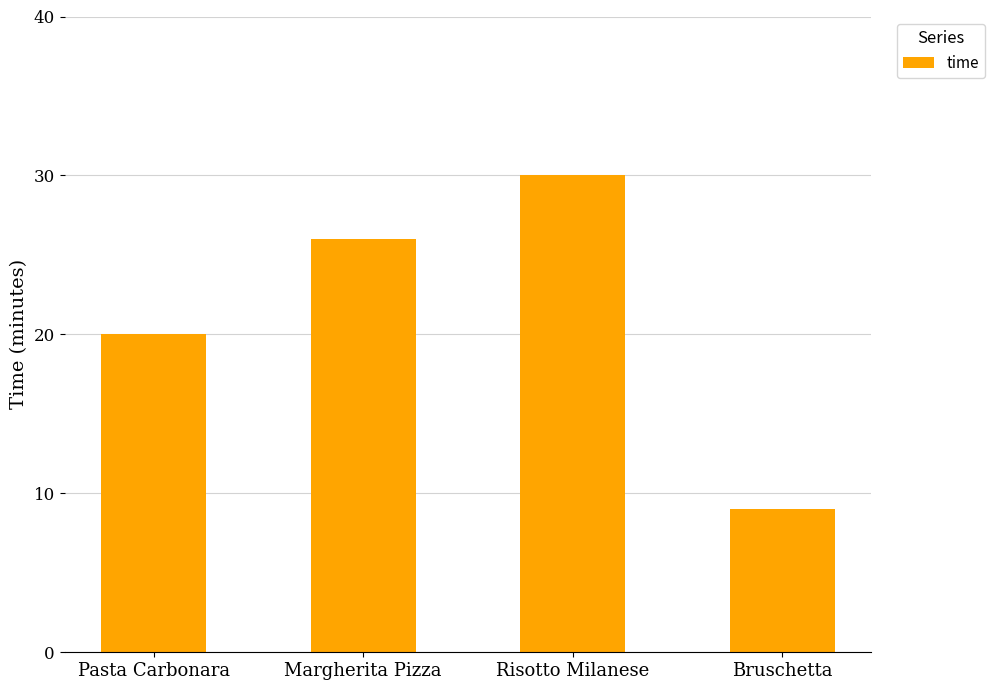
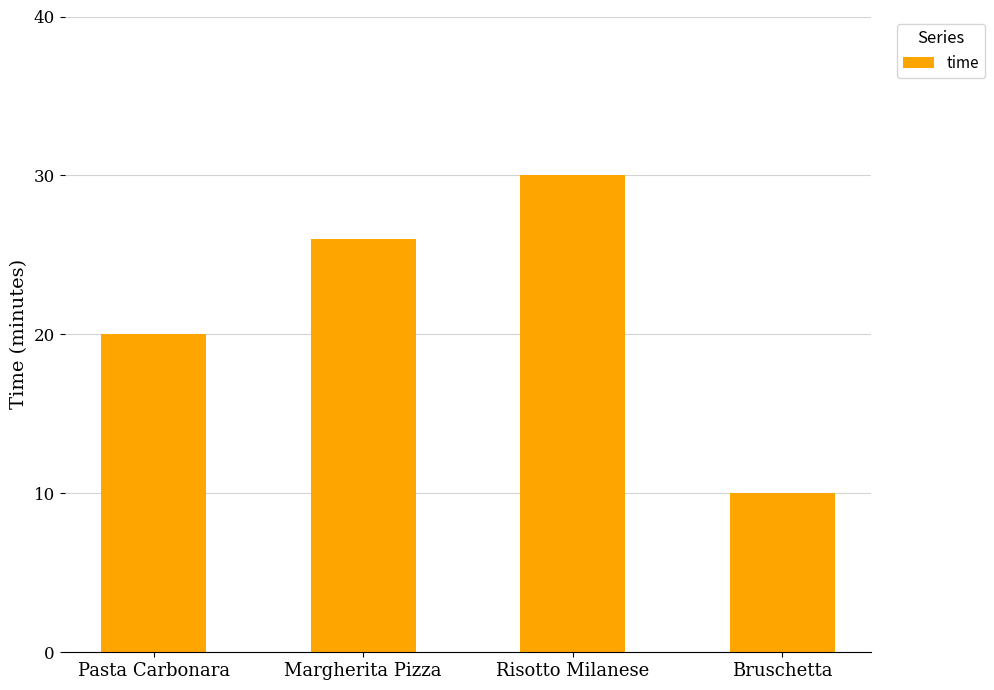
Bruschetta: 9 -> 10
